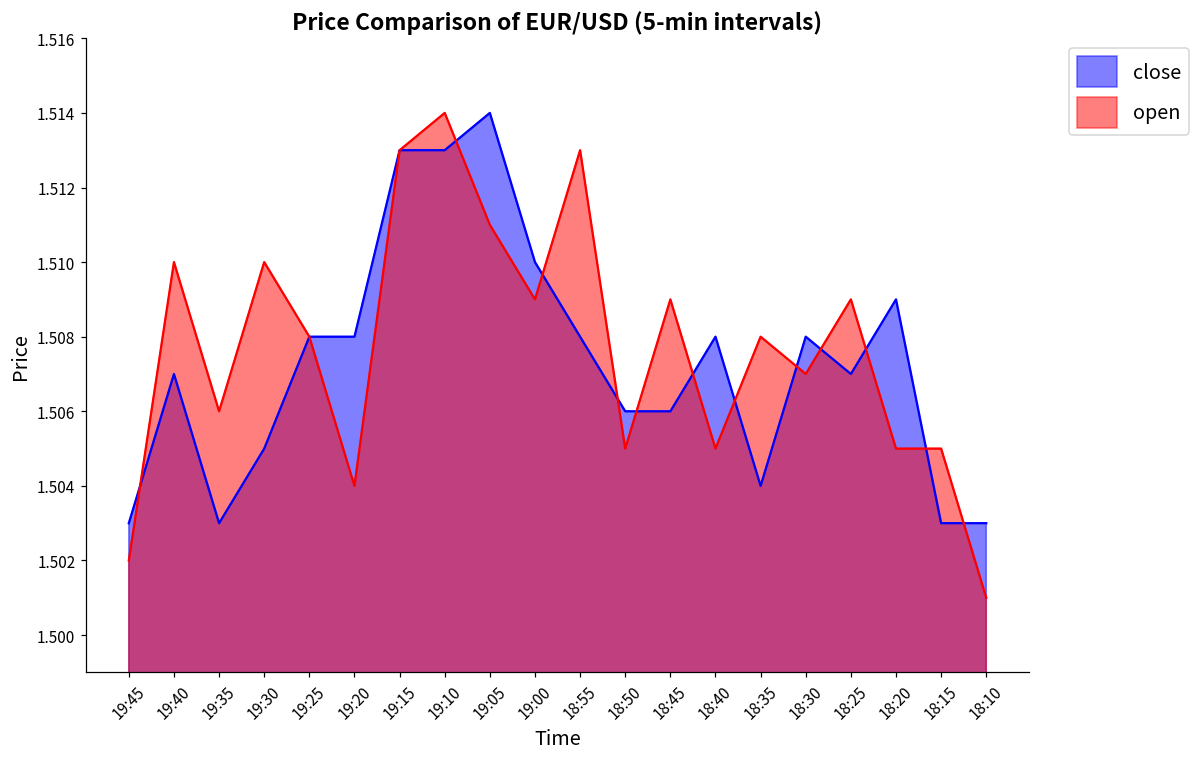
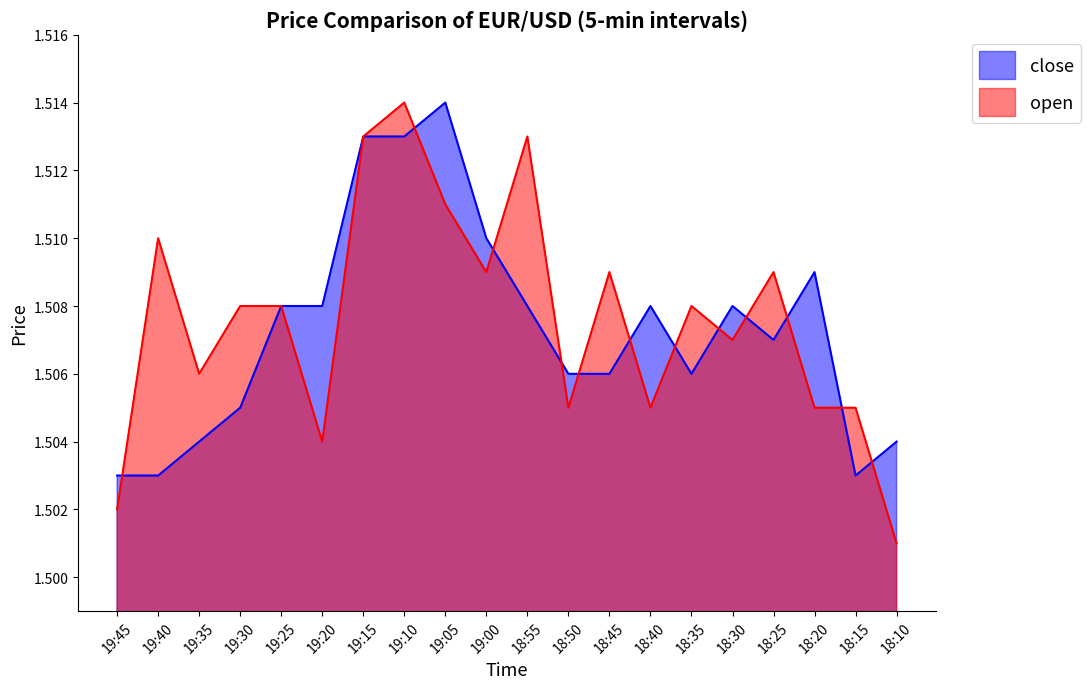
close, 19:40: 1.507 -> 1.503
close, 19:35: 1.503 -> 1.504
open, 19:30: 1.510 -> 1.508
close, 18:35: 1.504 -> 1.506
close, 18:10: 1.503 -> 1.504
